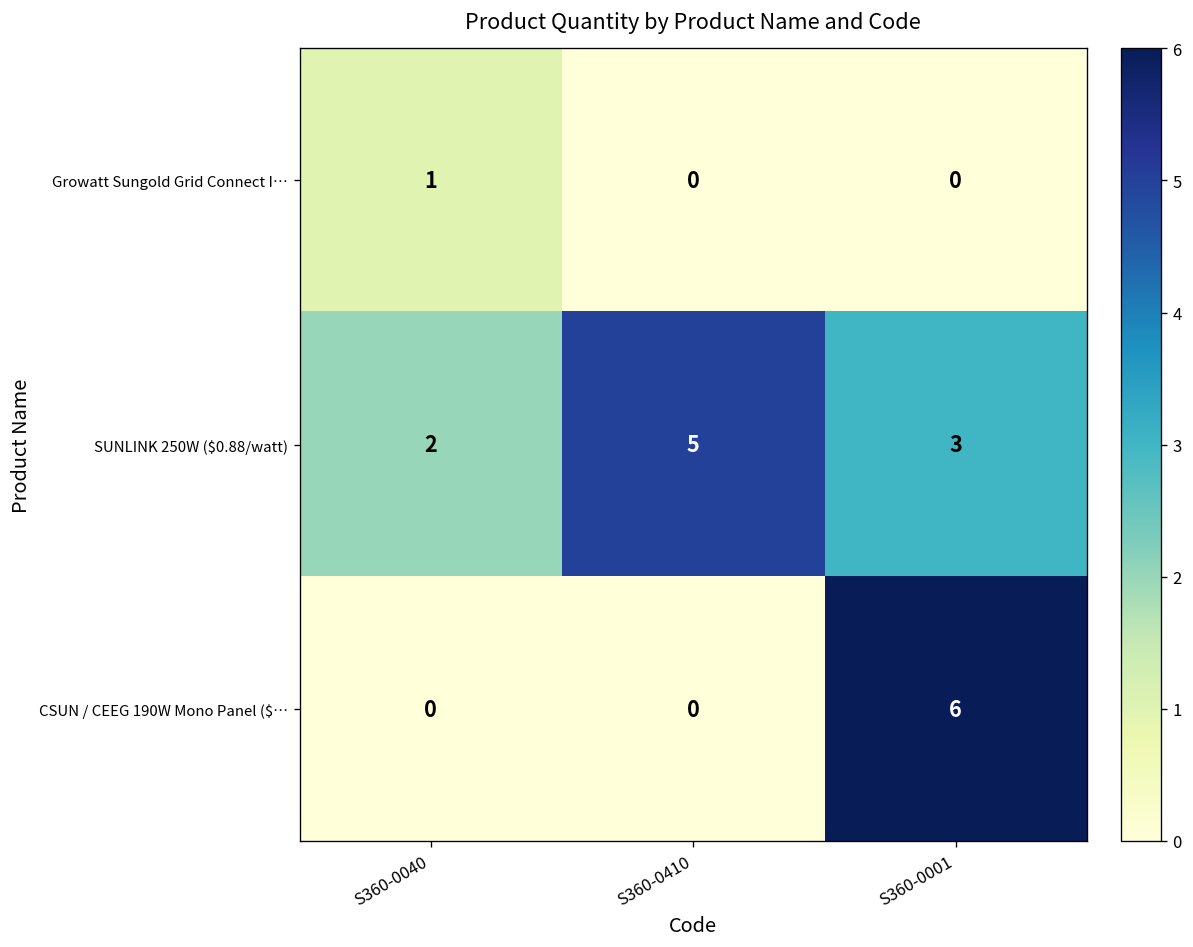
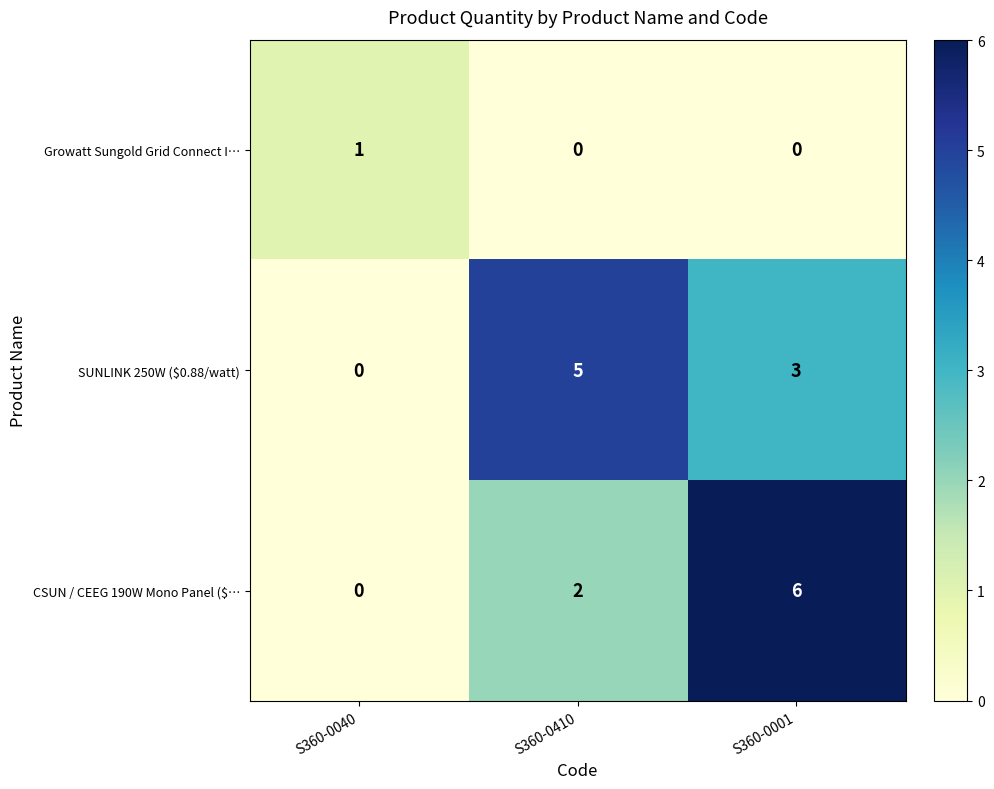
SUNLINK 250W ($0.88/watt), S360-0040: 2 -> 0
CSUN / CEEG 190W Mono Panel ($…, S360-0410: 0 -> 2
